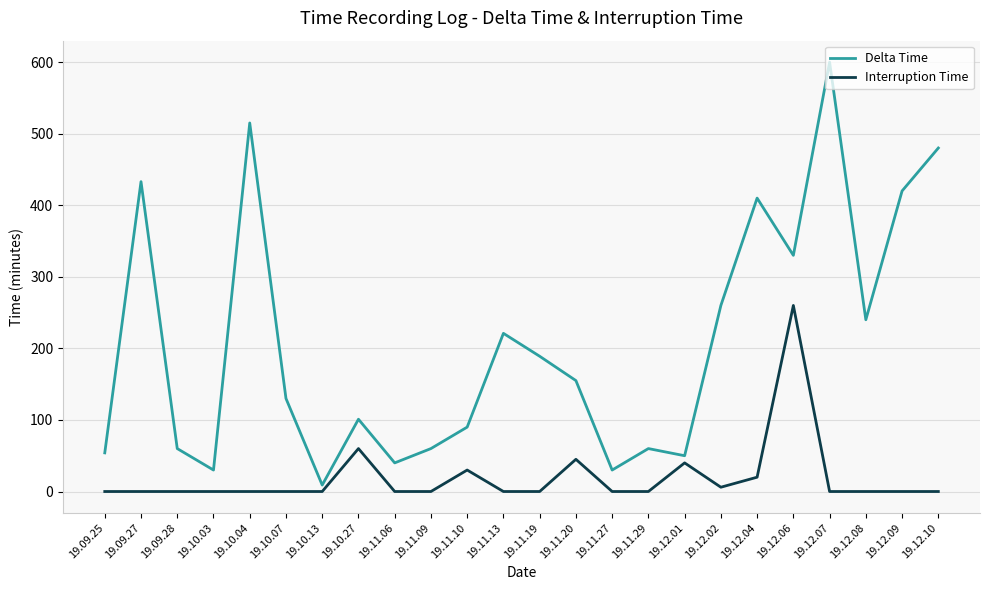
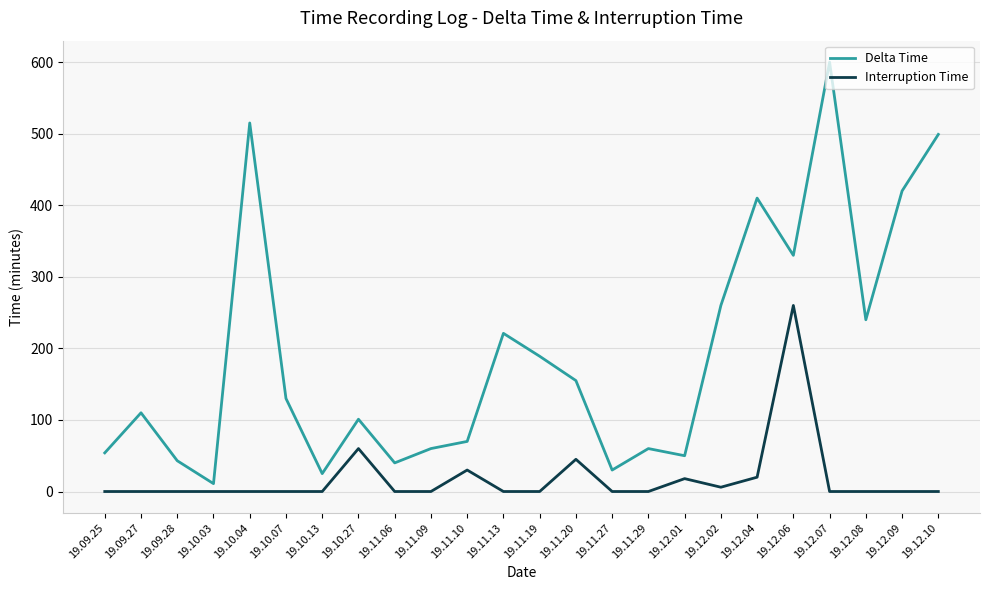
Delta Time, 19.09.27: 430 -> 110
Delta Time, 19.09.28: 60 -> 40
Delta Time, 19.10.03: 30 -> 10
Delta Time, 19.10.13: 10 -> 30
Delta Time, 19.11.10: 90 -> 70
Interruption Time, 19.12.01: 40 -> 20
Delta Time, 19.12.10: 480 -> 500
